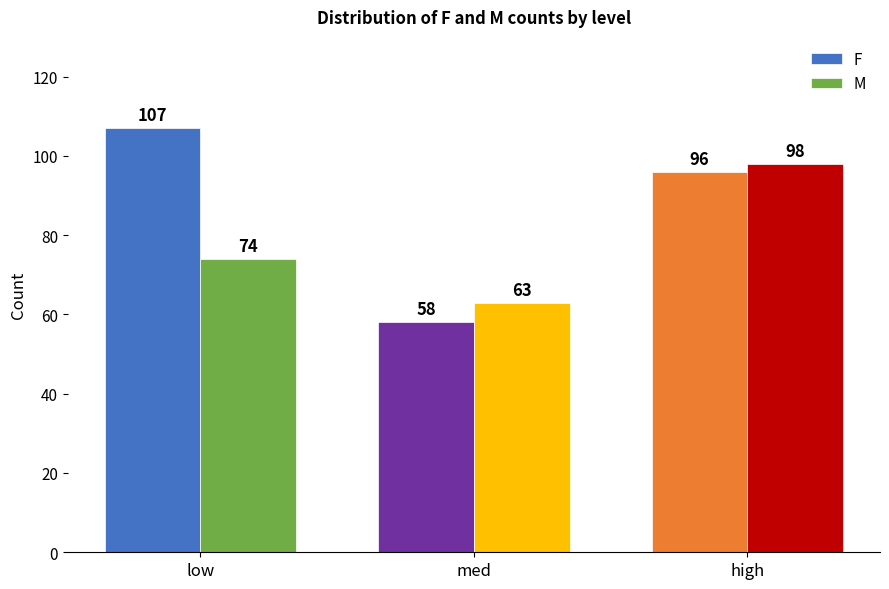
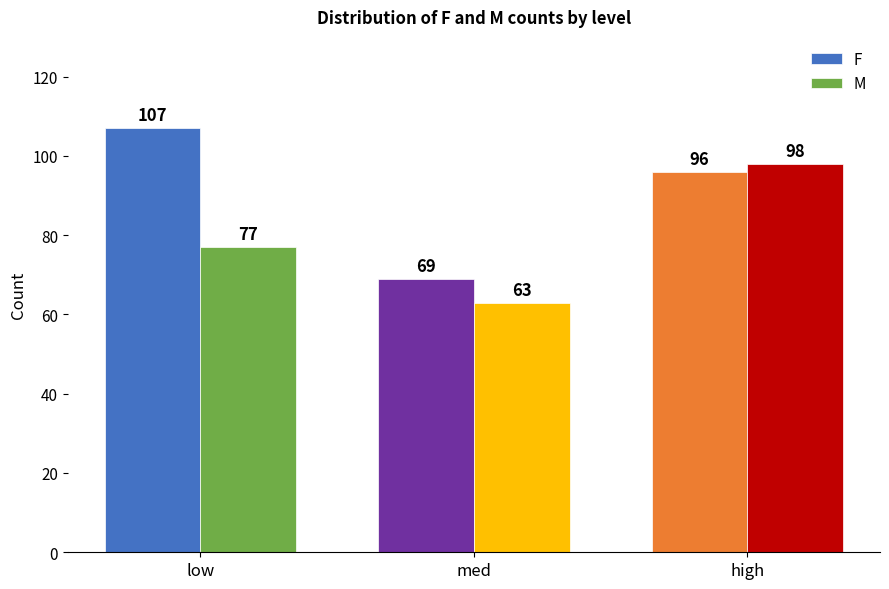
M, low: 74 -> 77
F, med: 58 -> 69
